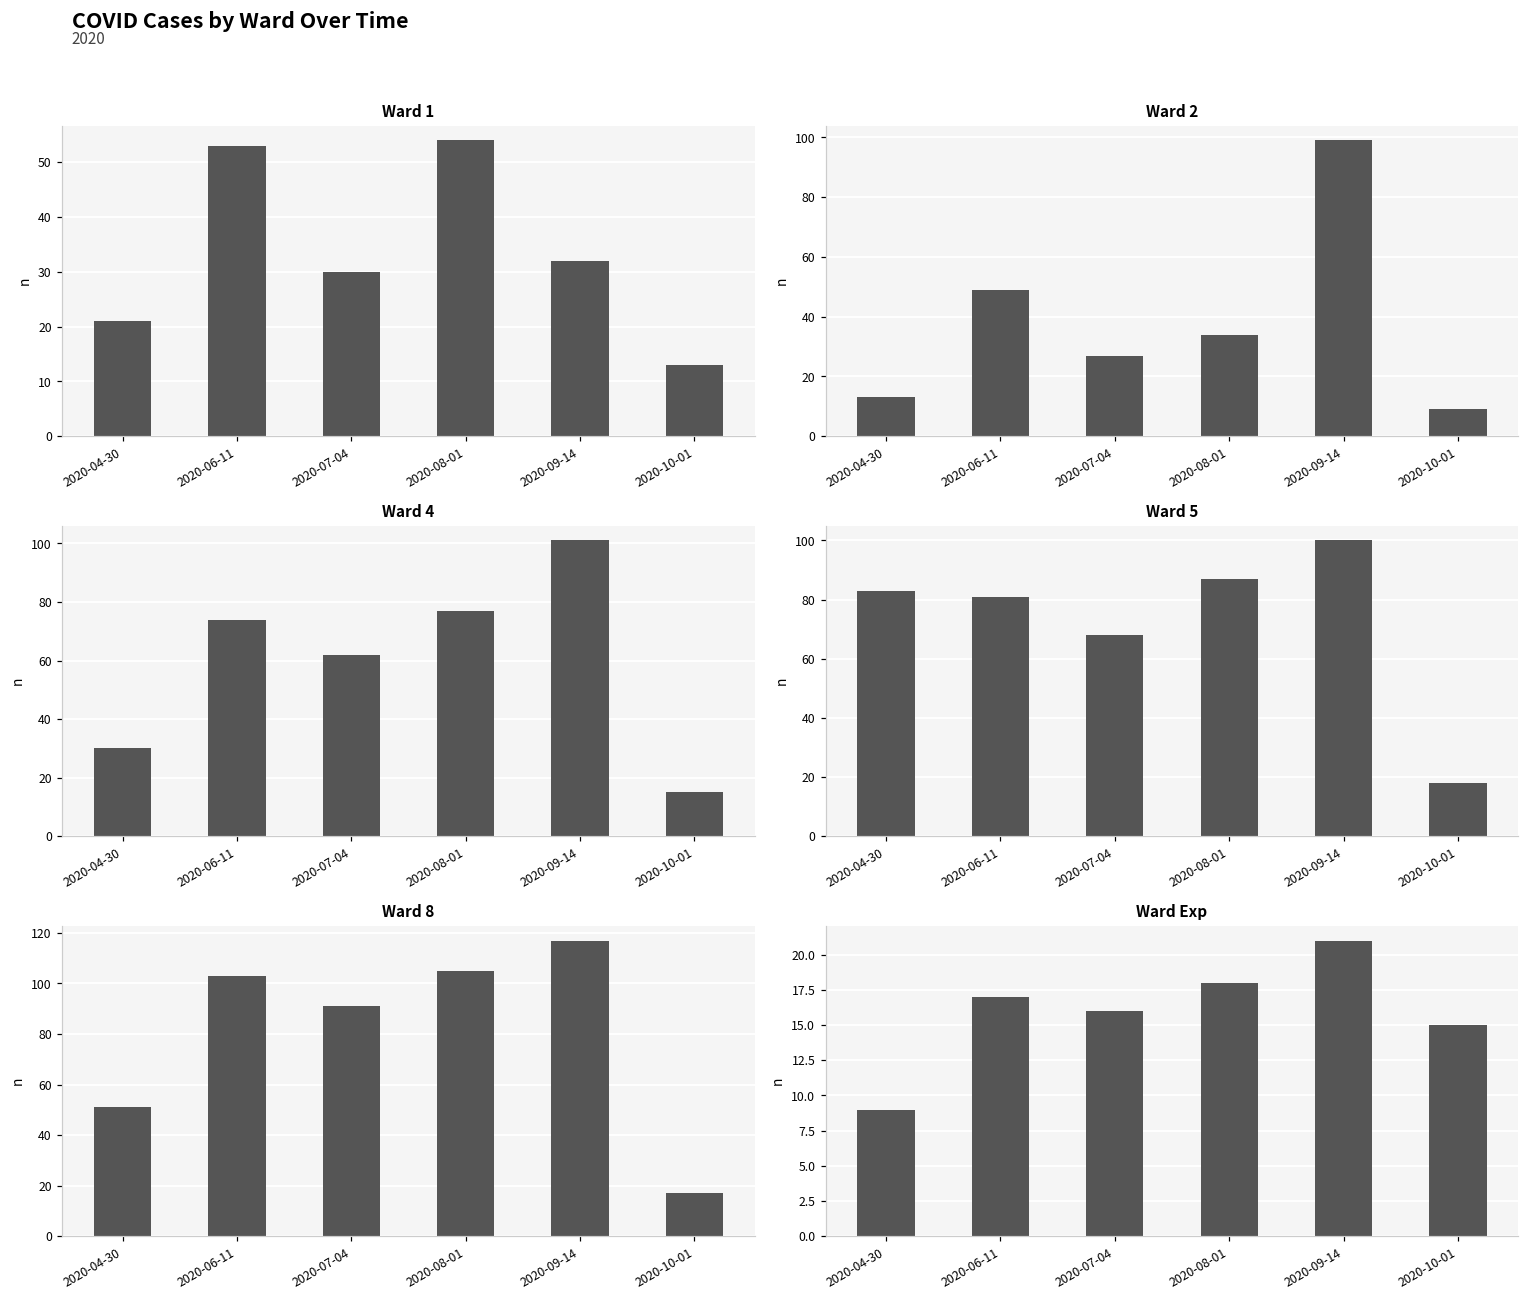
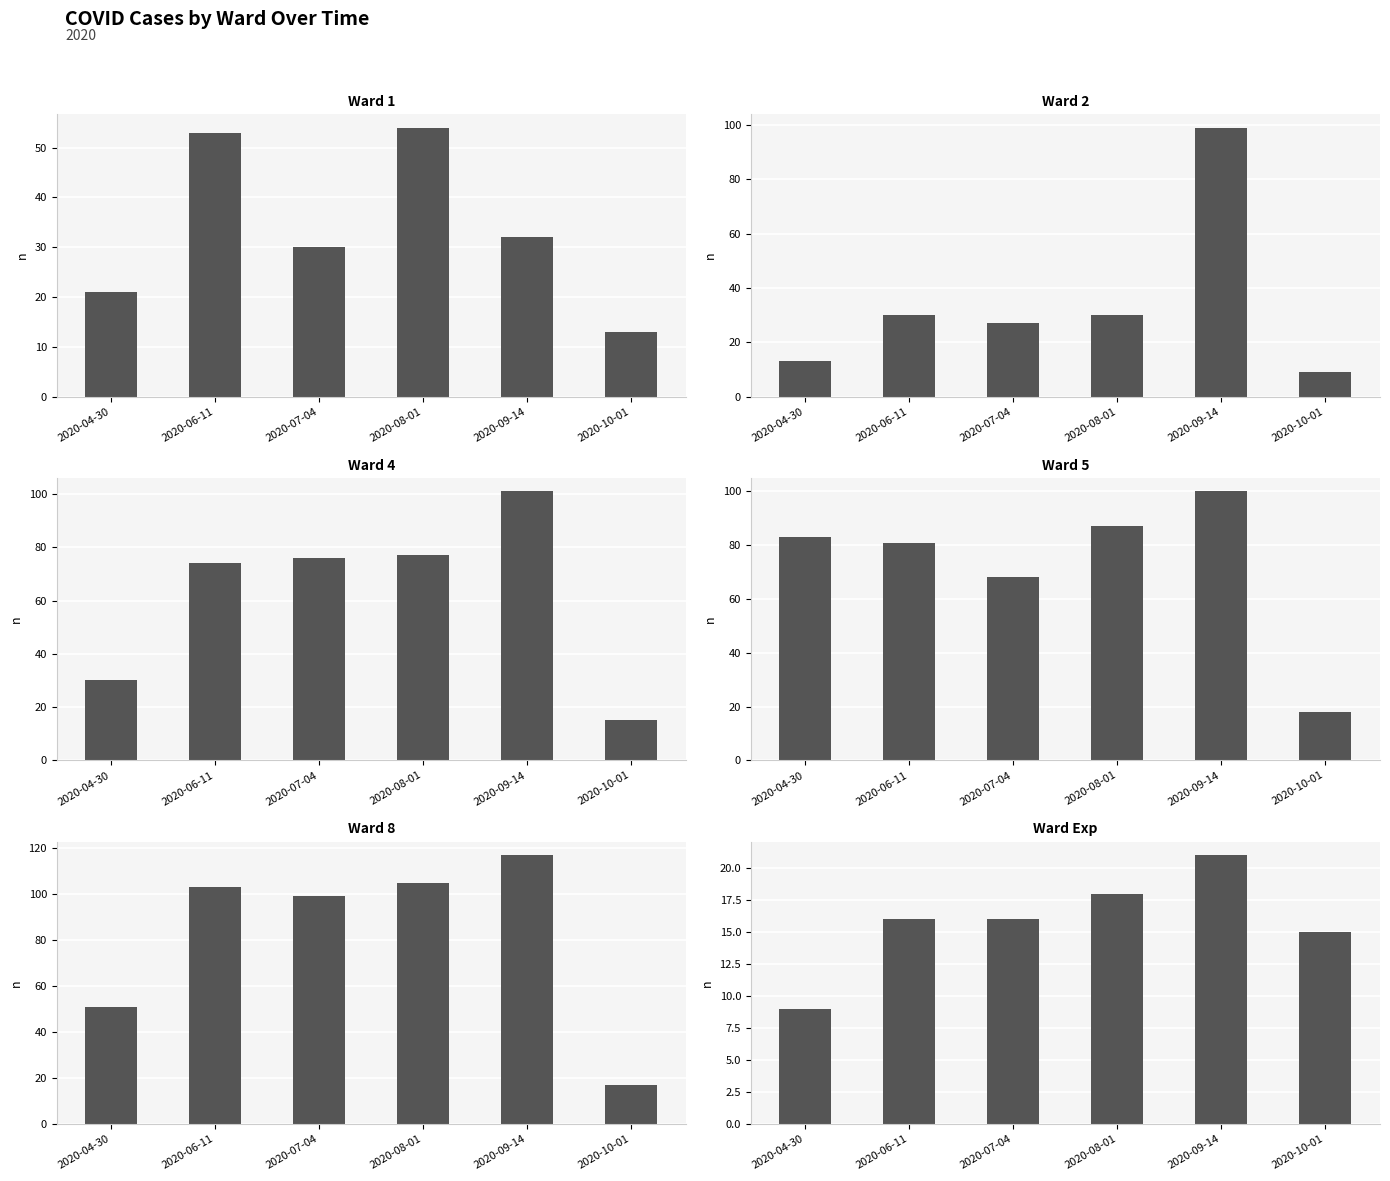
Ward 2, 2020-06-11: 49 -> 30
Ward 2, 2020-08-01: 34 -> 30
Ward 4, 2020-07-04: 62 -> 76
Ward 8, 2020-07-04: 91 -> 99
Ward Exp, 2020-06-11: 17 -> 16
